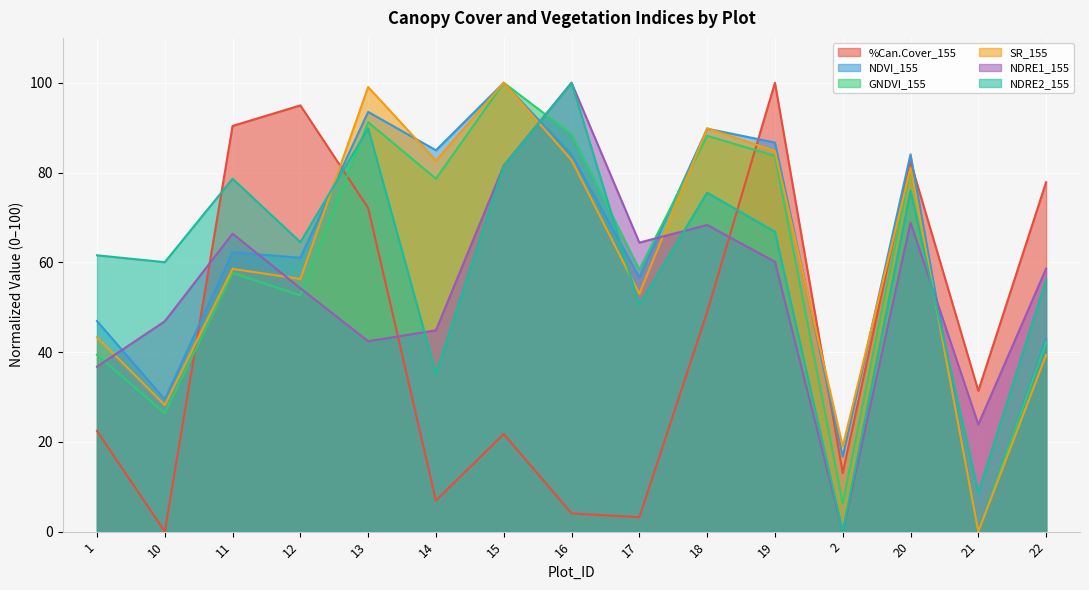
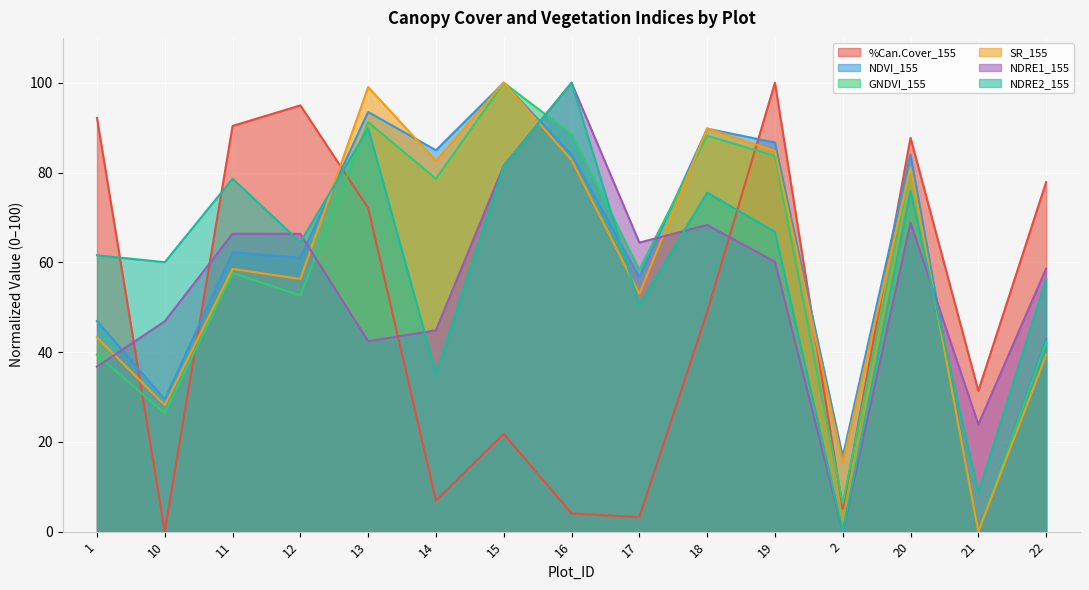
%Can.Cover_155, 1: 22 -> 92
NDRE1_155, 12: 54 -> 66
%Can.Cover_155, 2: 13 -> 5
SR_155, 2: 19 -> 15
%Can.Cover_155, 20: 82 -> 88
